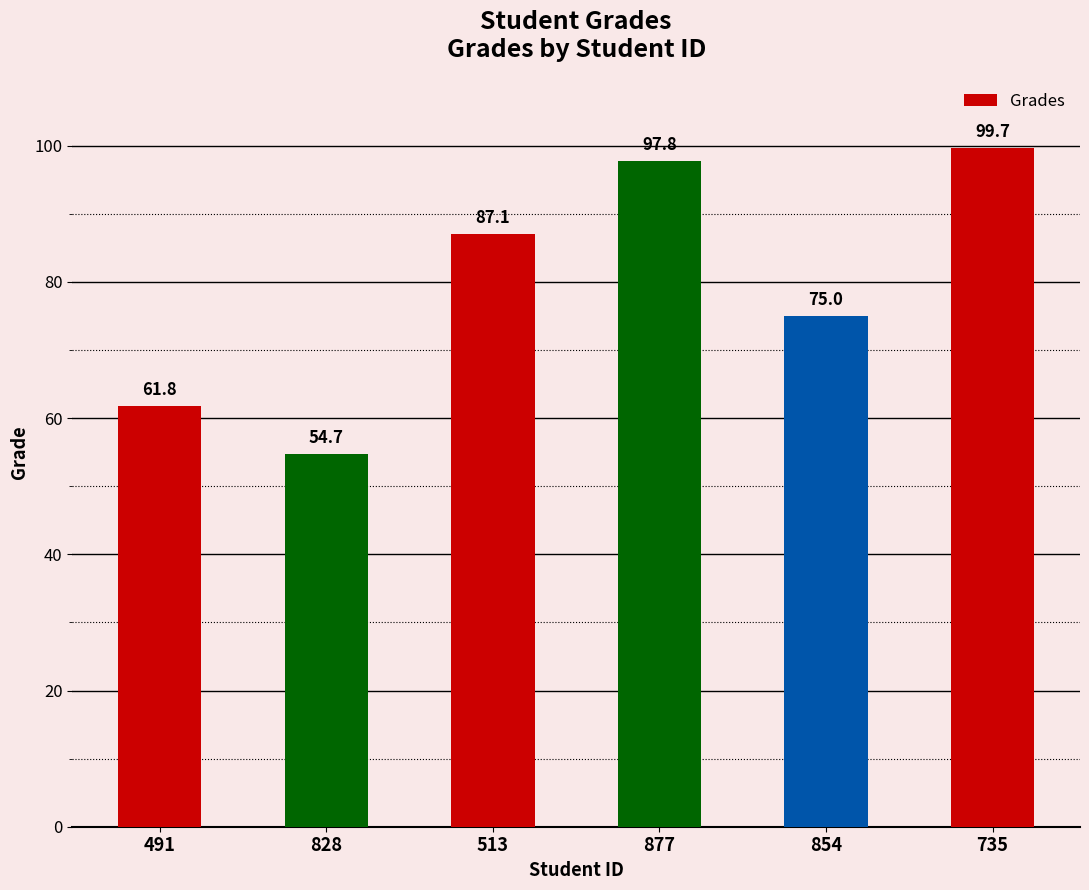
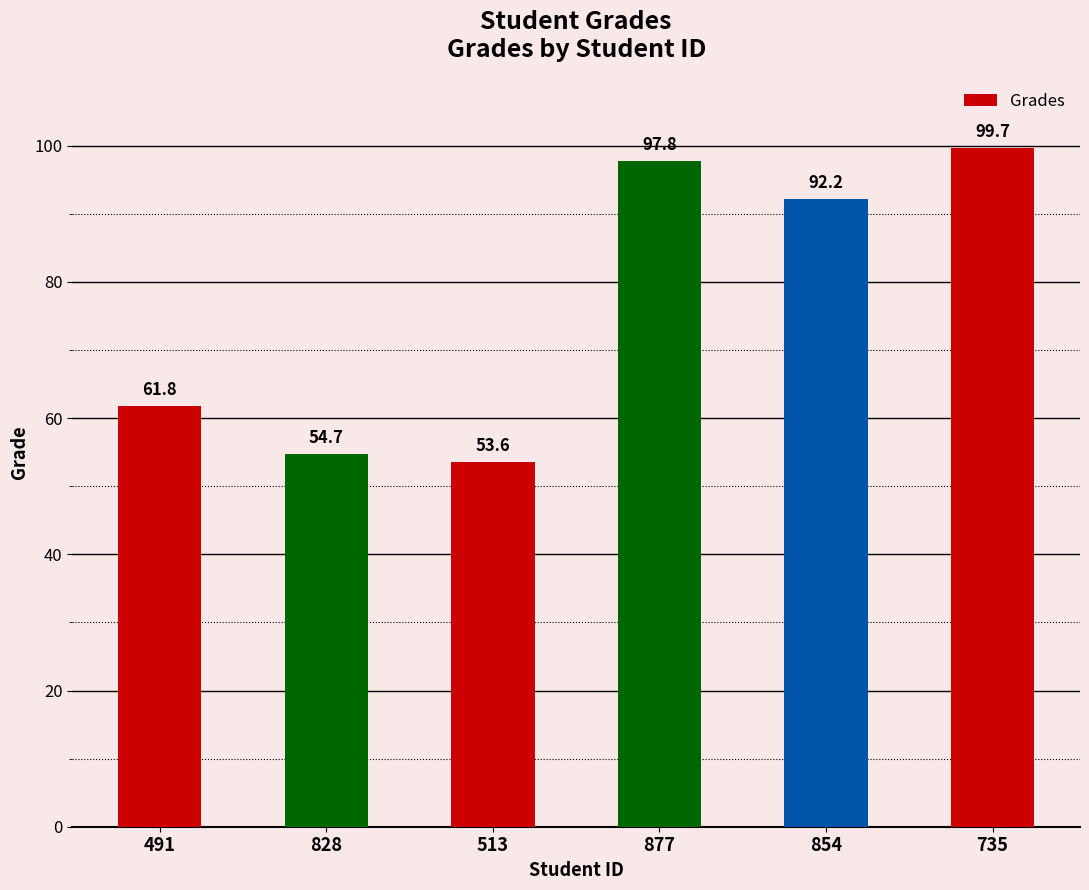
513: 87.1 -> 53.6
854: 75.0 -> 92.2
